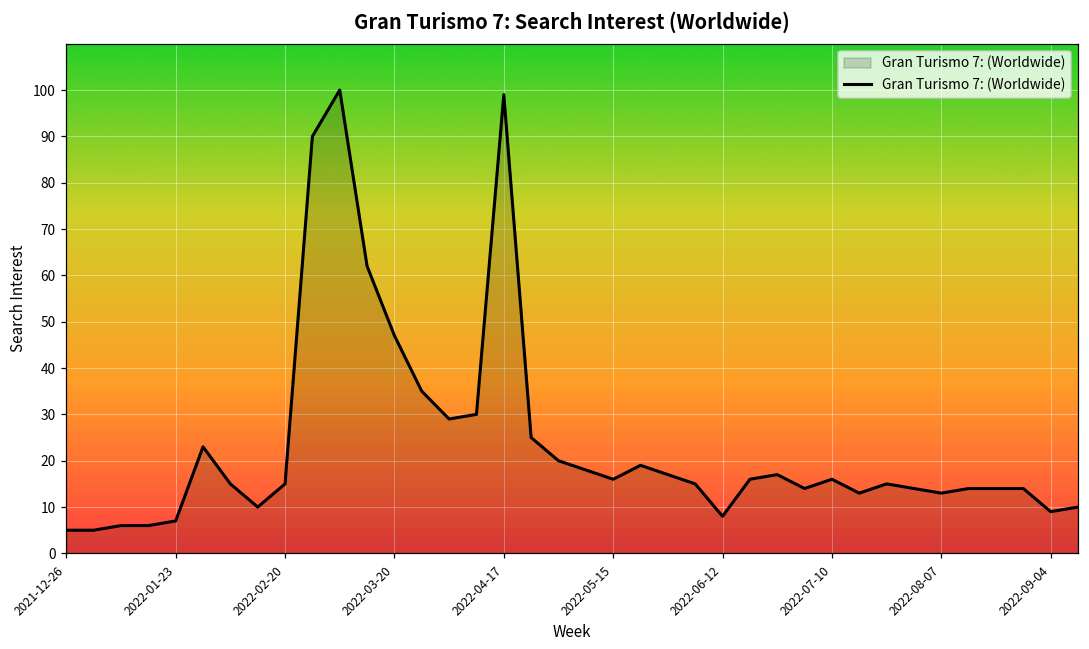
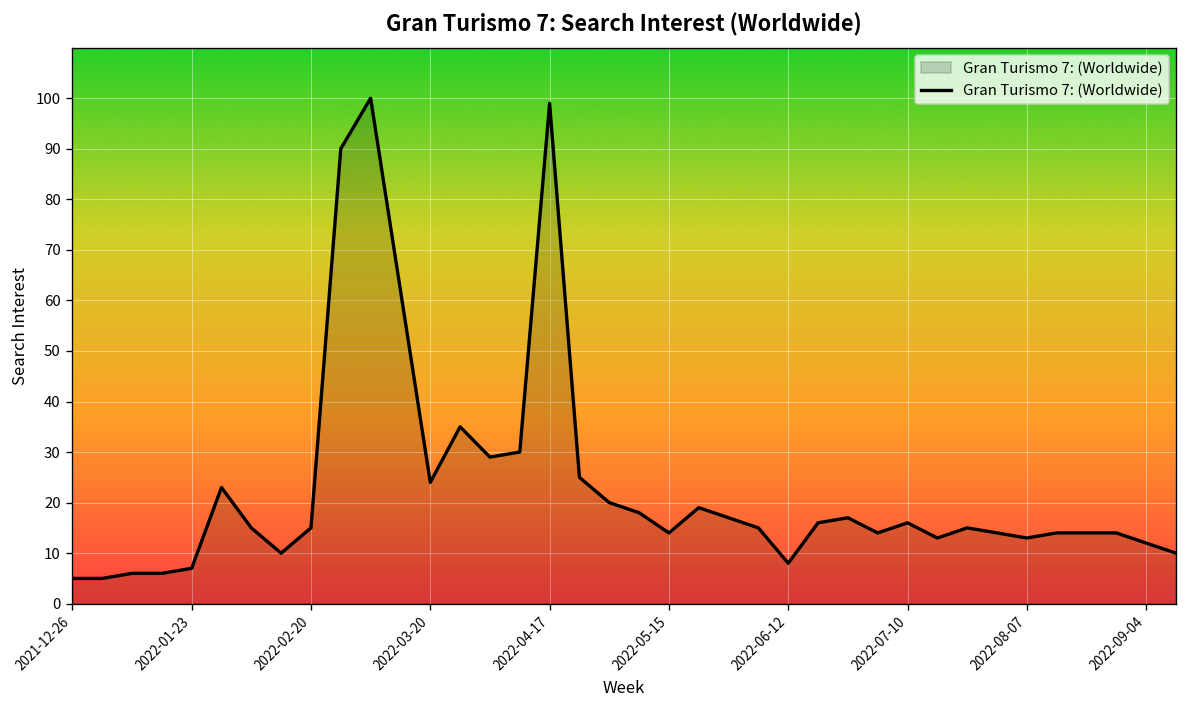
2022-03-20: 47 -> 24
2022-05-15: 16 -> 14
2022-09-04: 9 -> 12
